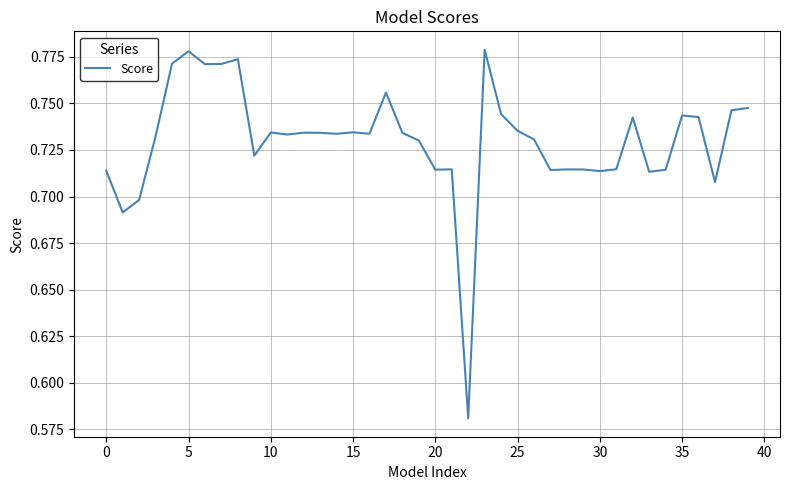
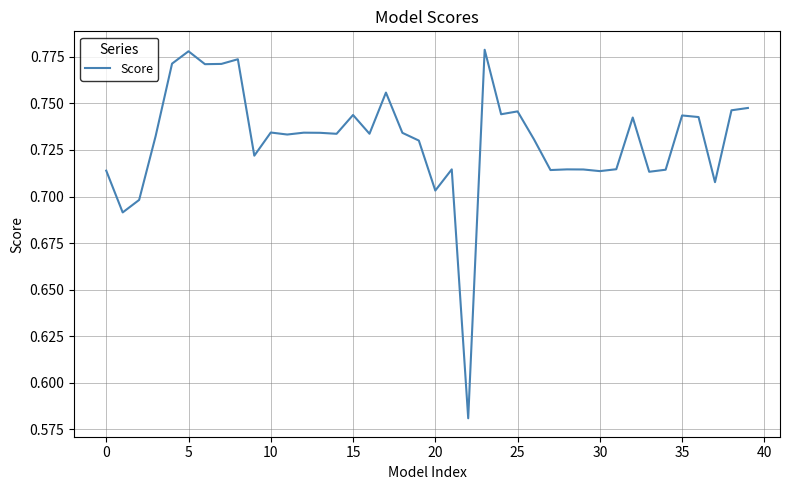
15: 0.735 -> 0.744
20: 0.714 -> 0.703
25: 0.735 -> 0.746
